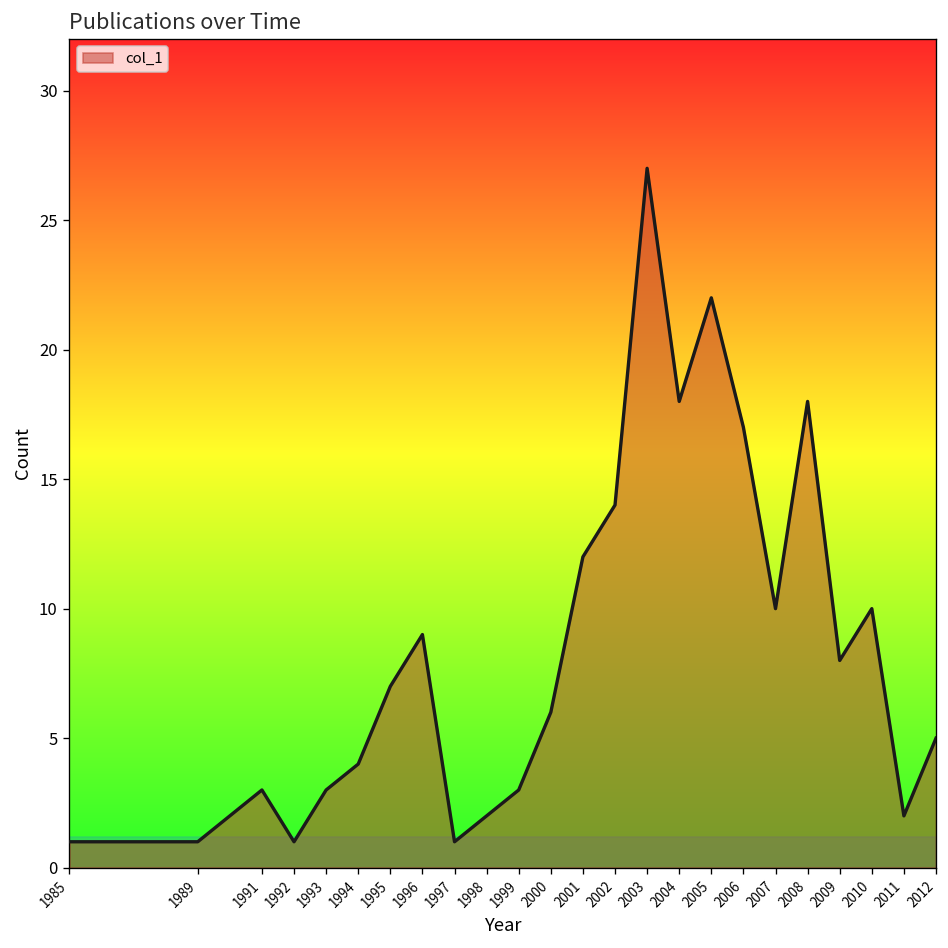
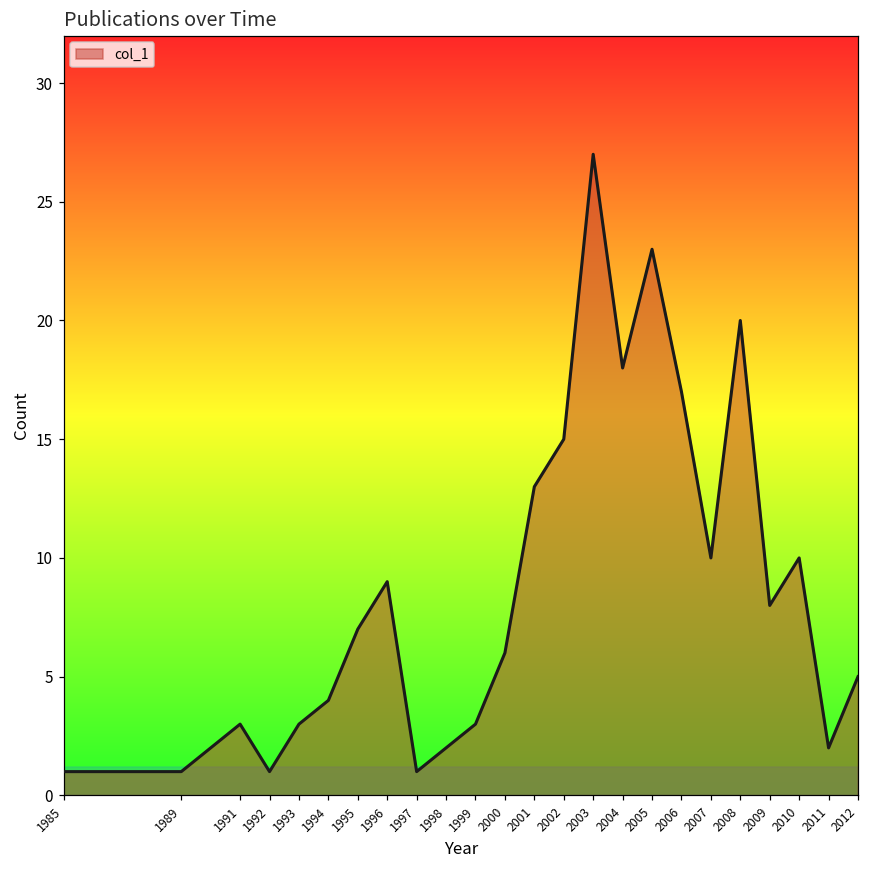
2001: 12 -> 13
2002: 14 -> 15
2005: 22 -> 23
2008: 18 -> 20
